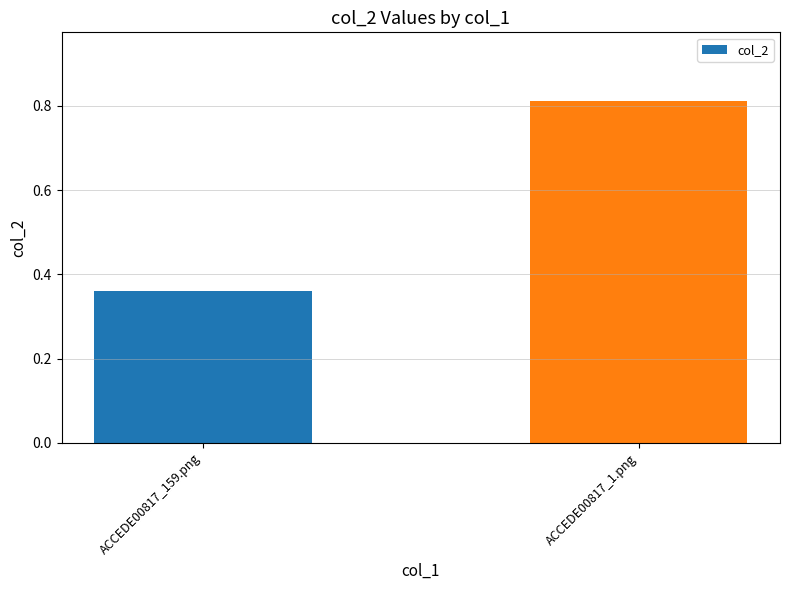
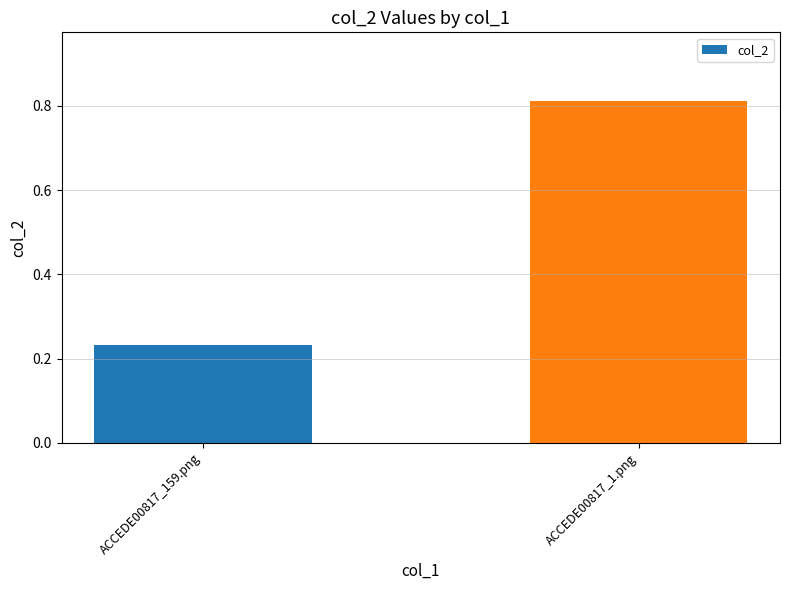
ACCEDE00817_159.png: 0.36 -> 0.23
